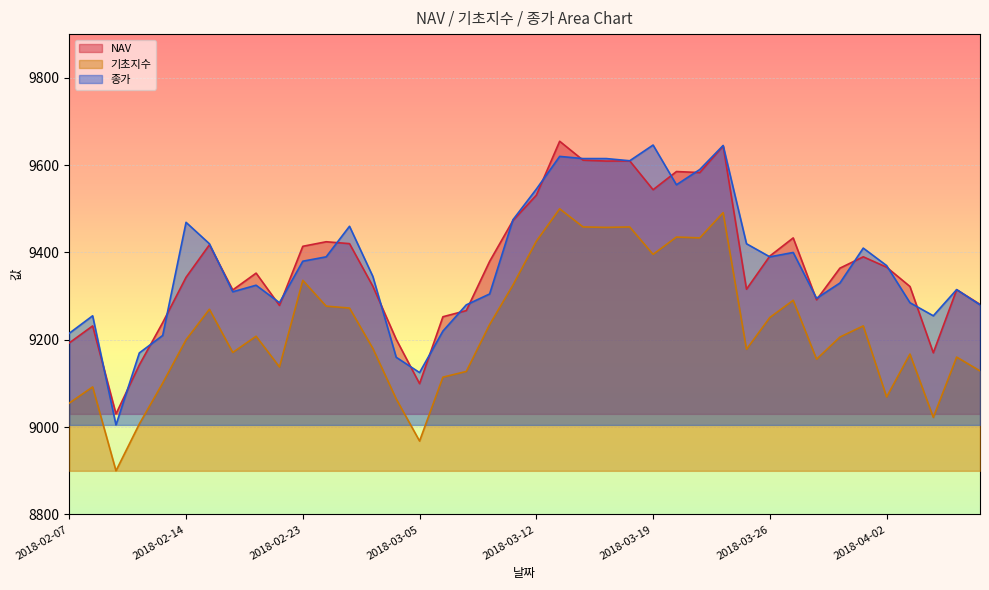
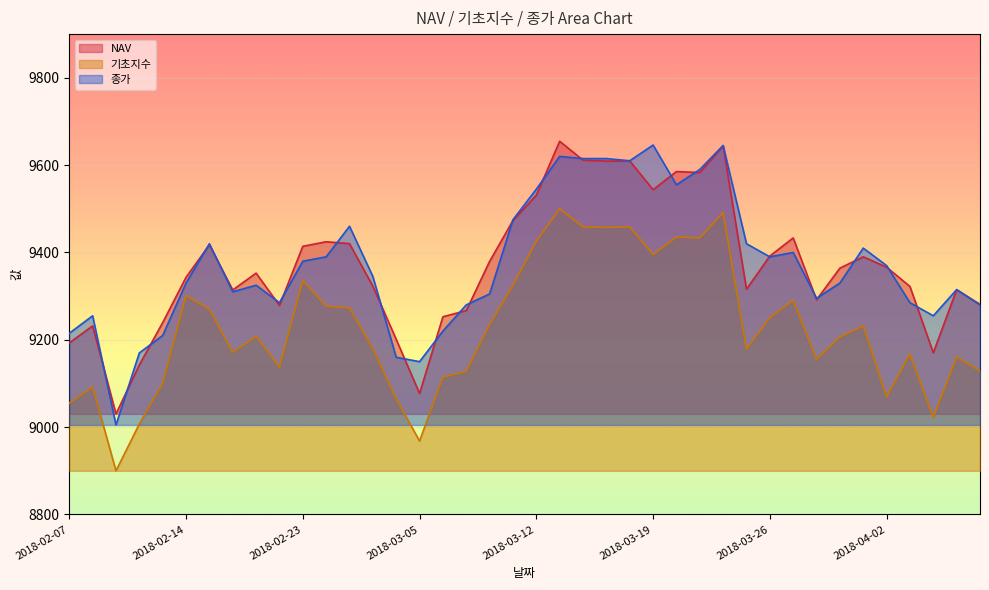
기초지수, 2018-02-14: 9200 -> 9300
종가, 2018-02-14: 9470 -> 9330
NAV, 2018-03-05: 9100 -> 9080
종가, 2018-03-05: 9130 -> 9150
